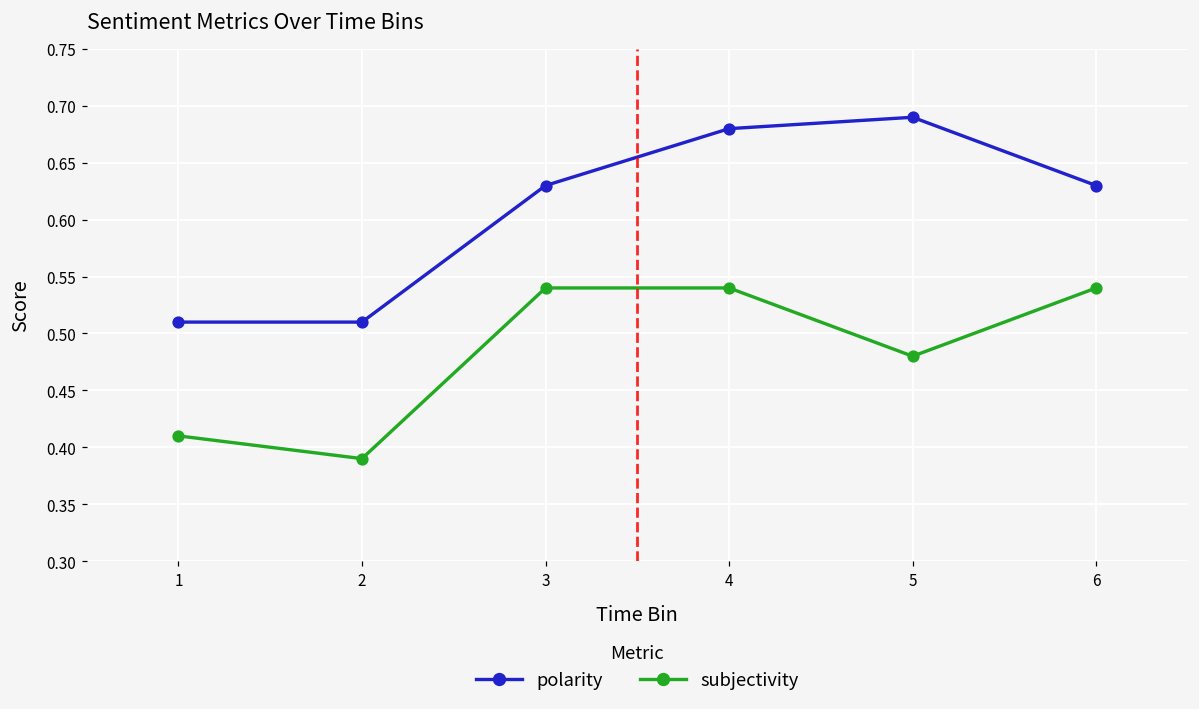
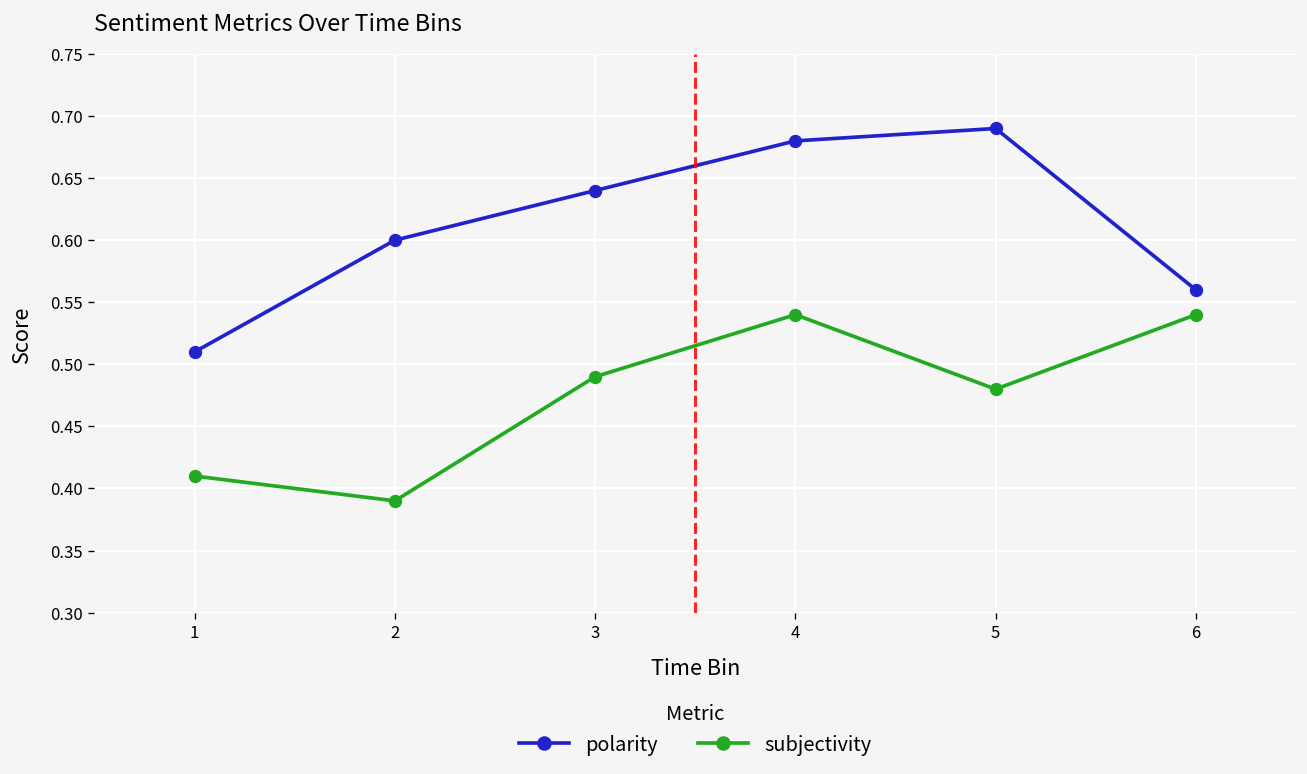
polarity, 2: 0.51 -> 0.60
polarity, 3: 0.63 -> 0.64
subjectivity, 3: 0.54 -> 0.49
polarity, 6: 0.63 -> 0.56
